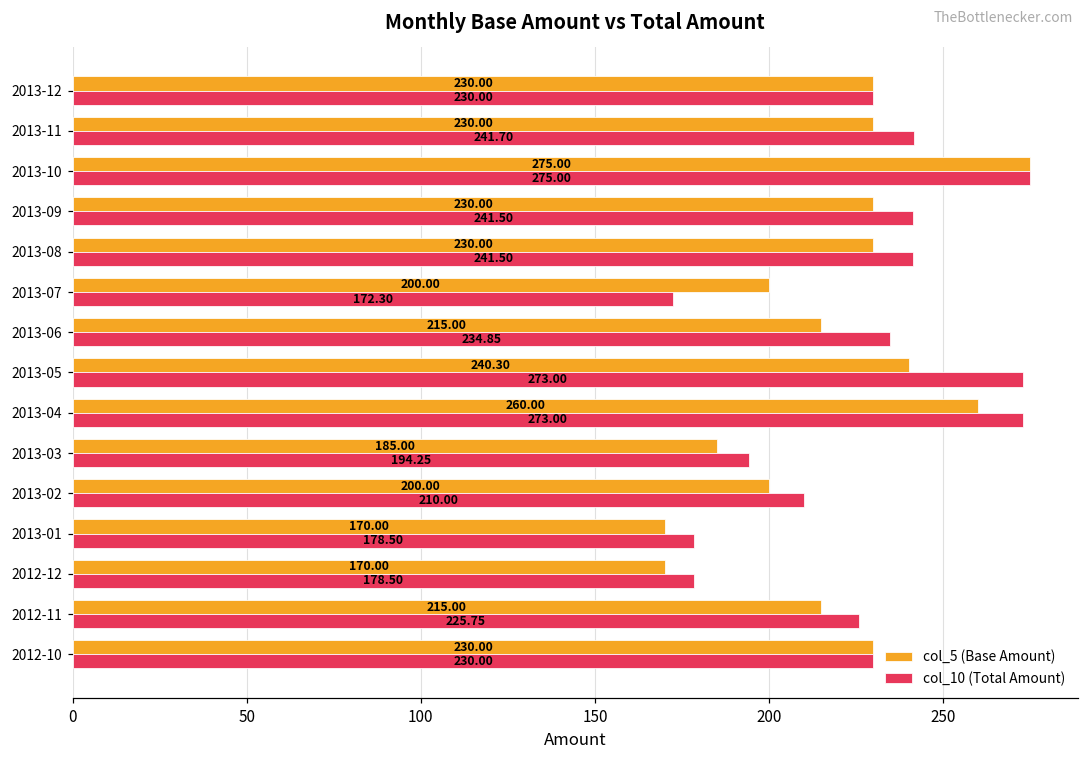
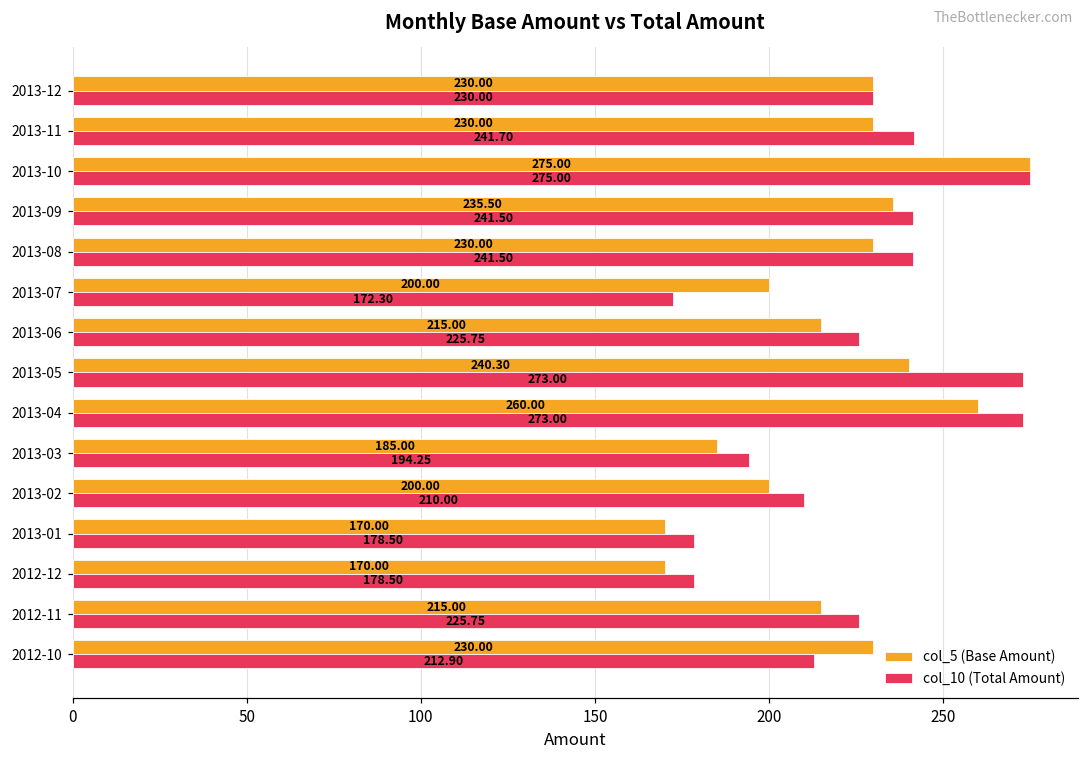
col_5 (Base Amount), 2013-09: 230.00 -> 235.50
col_10 (Total Amount), 2013-06: 234.85 -> 225.75
col_10 (Total Amount), 2012-10: 230.00 -> 212.90
